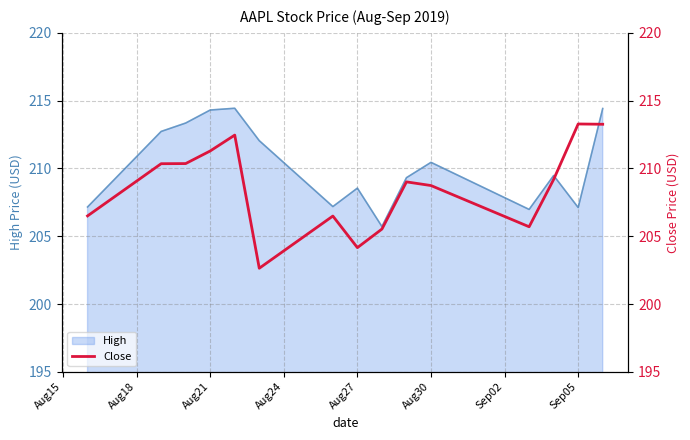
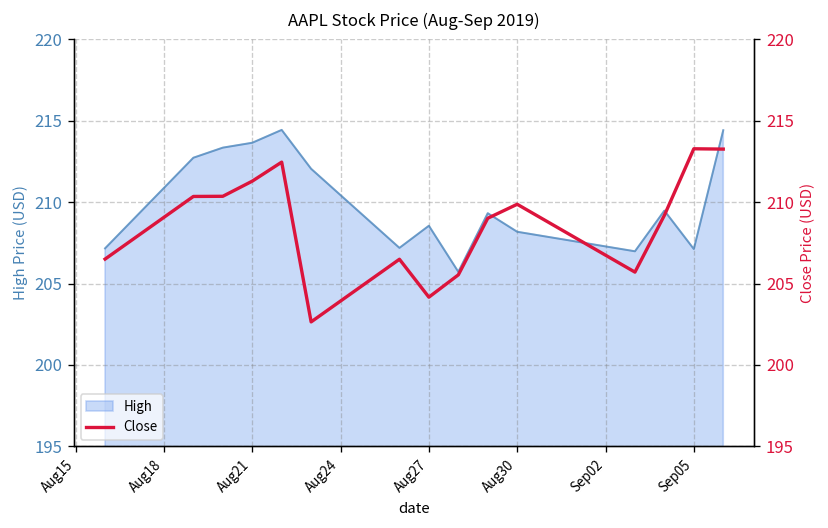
High, Aug21: 214.3 -> 213.7
High, Aug30: 210.5 -> 208.2
Close, Aug30: 208.7 -> 209.9
